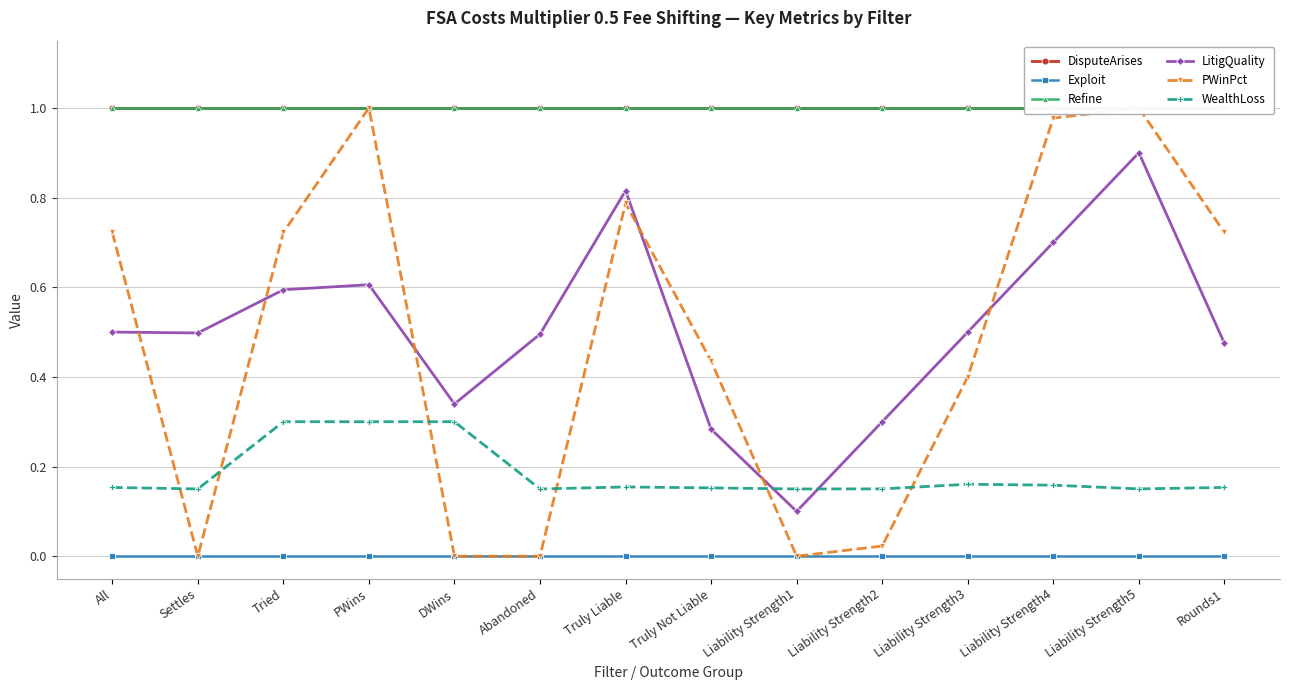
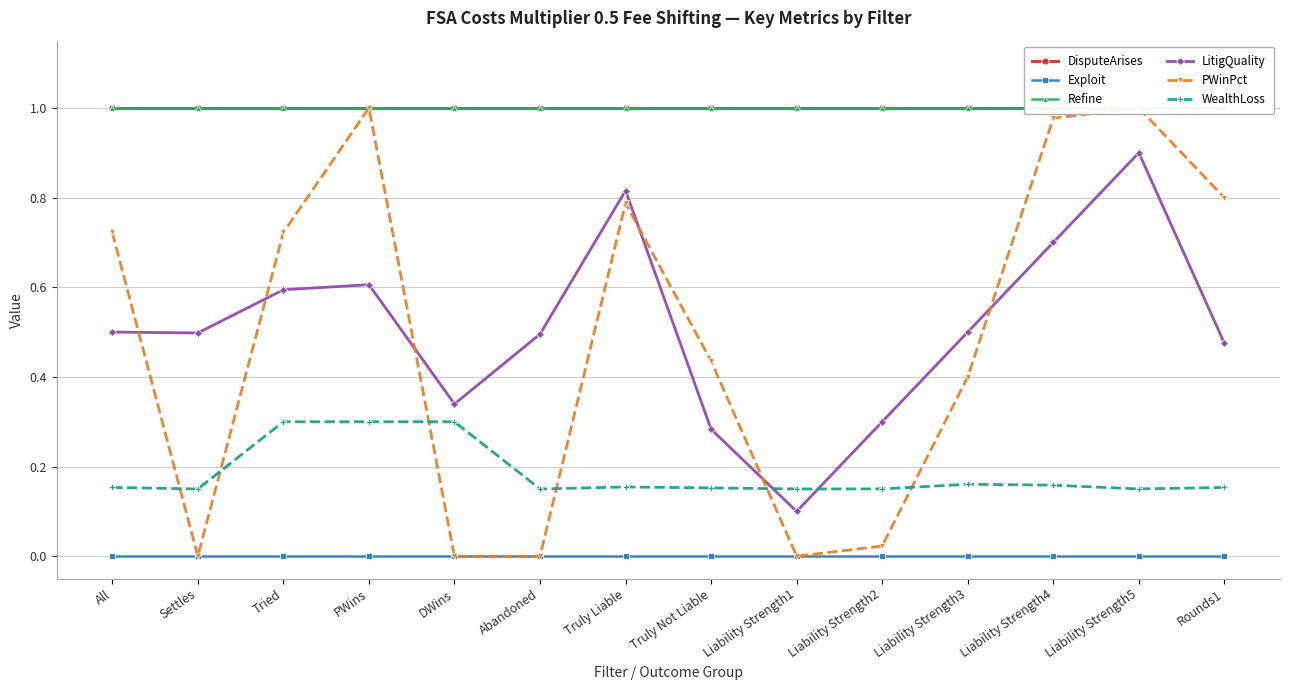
PWinPct, Rounds1: 0.72 -> 0.80
